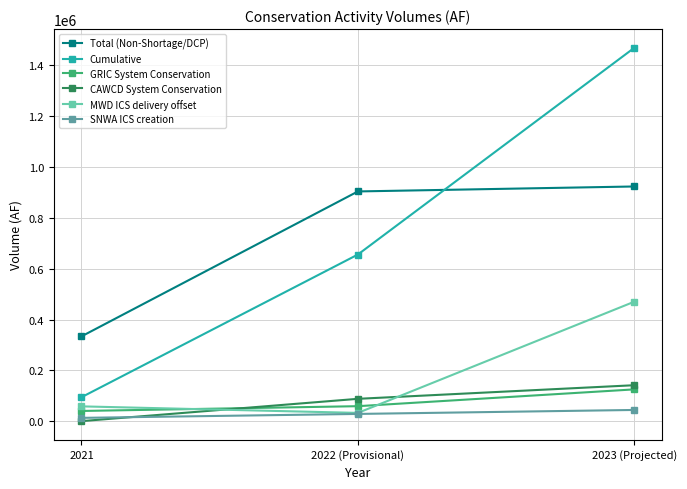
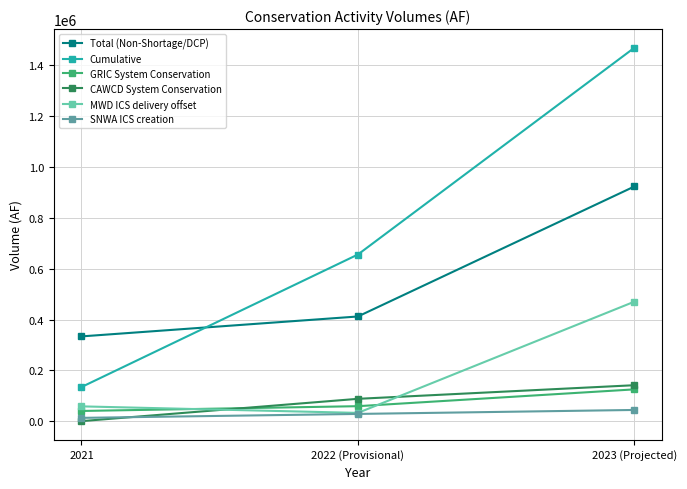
Cumulative, 2021: 90000 -> 130000
Total (Non-Shortage/DCP), 2022 (Provisional): 900000 -> 410000
